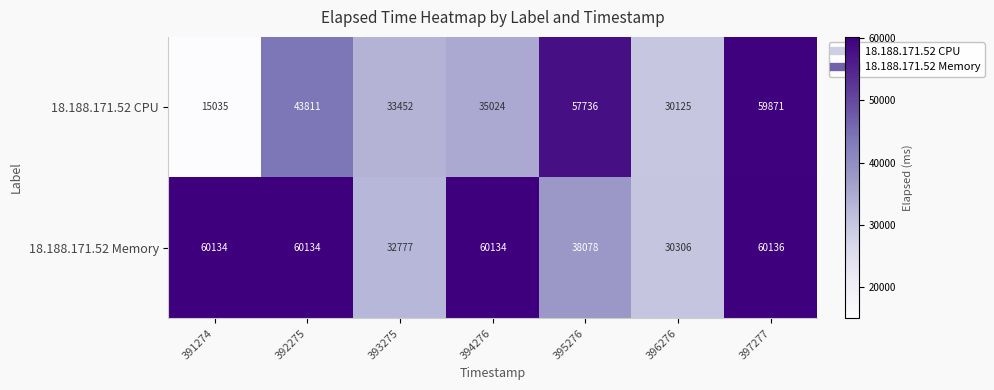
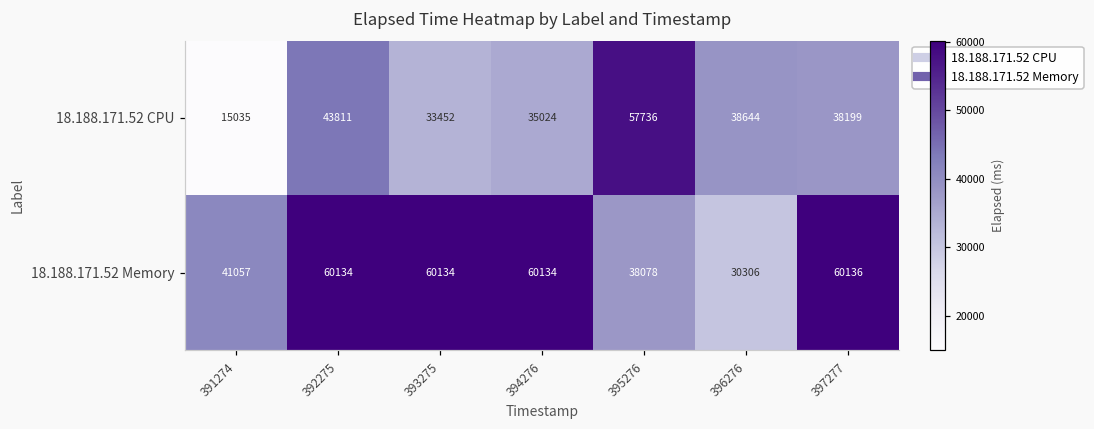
18.188.171.52 CPU, 396276: 30125 -> 38644
18.188.171.52 CPU, 397277: 59871 -> 38199
18.188.171.52 Memory, 391274: 60134 -> 41057
18.188.171.52 Memory, 393275: 32777 -> 60134
